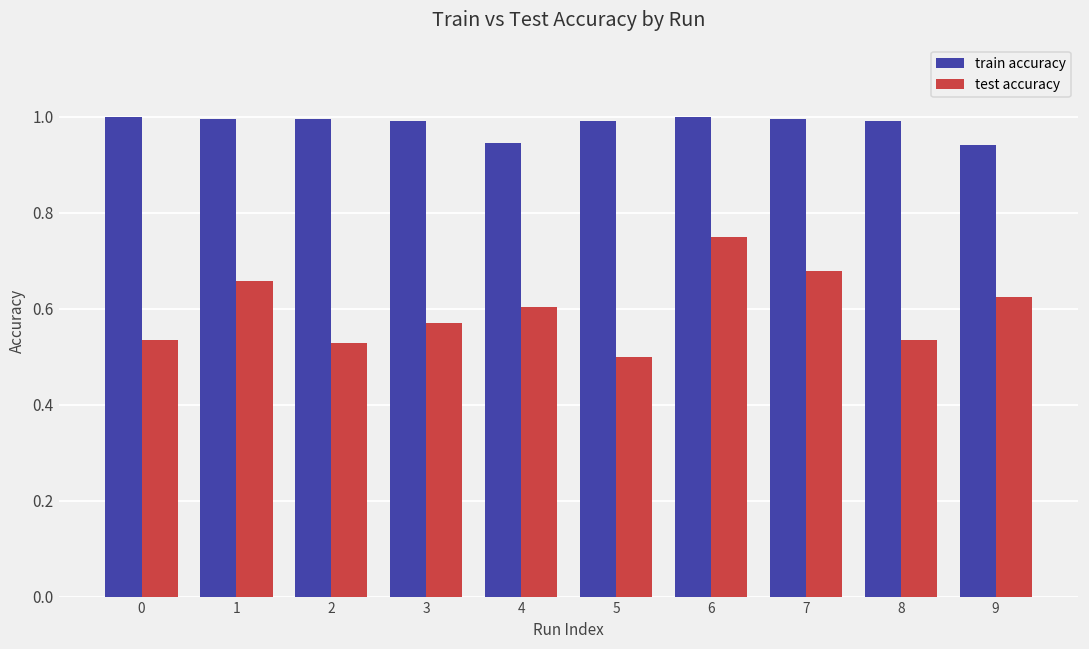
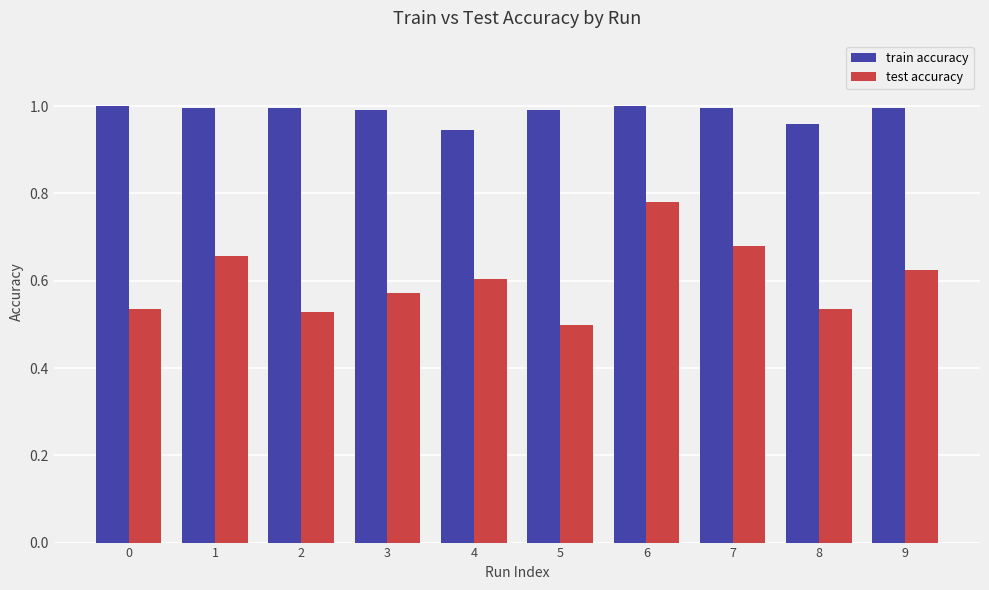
test accuracy, 6: 0.75 -> 0.78
train accuracy, 8: 0.99 -> 0.96
train accuracy, 9: 0.94 -> 1.00
